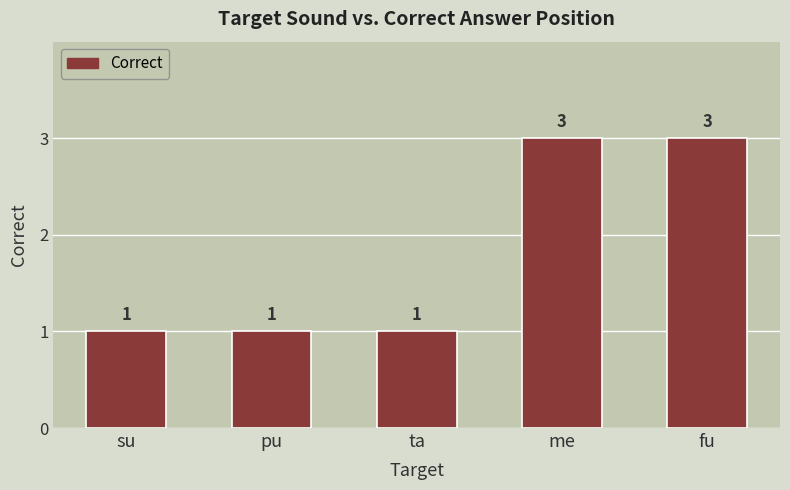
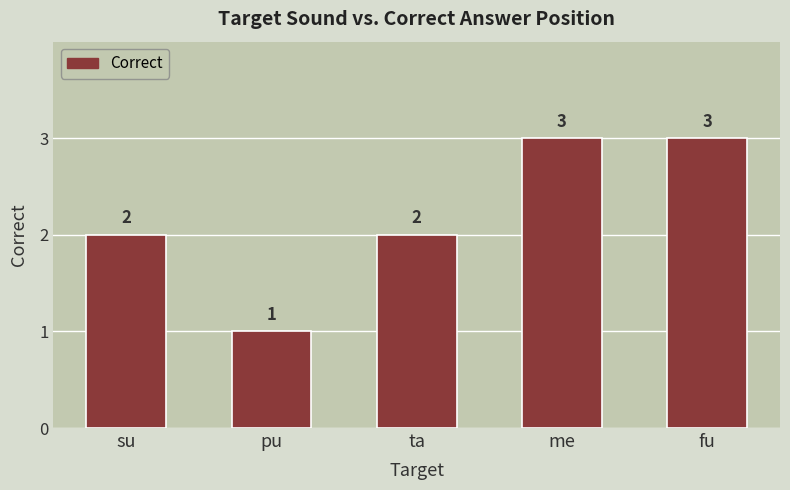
su: 1 -> 2
ta: 1 -> 2
